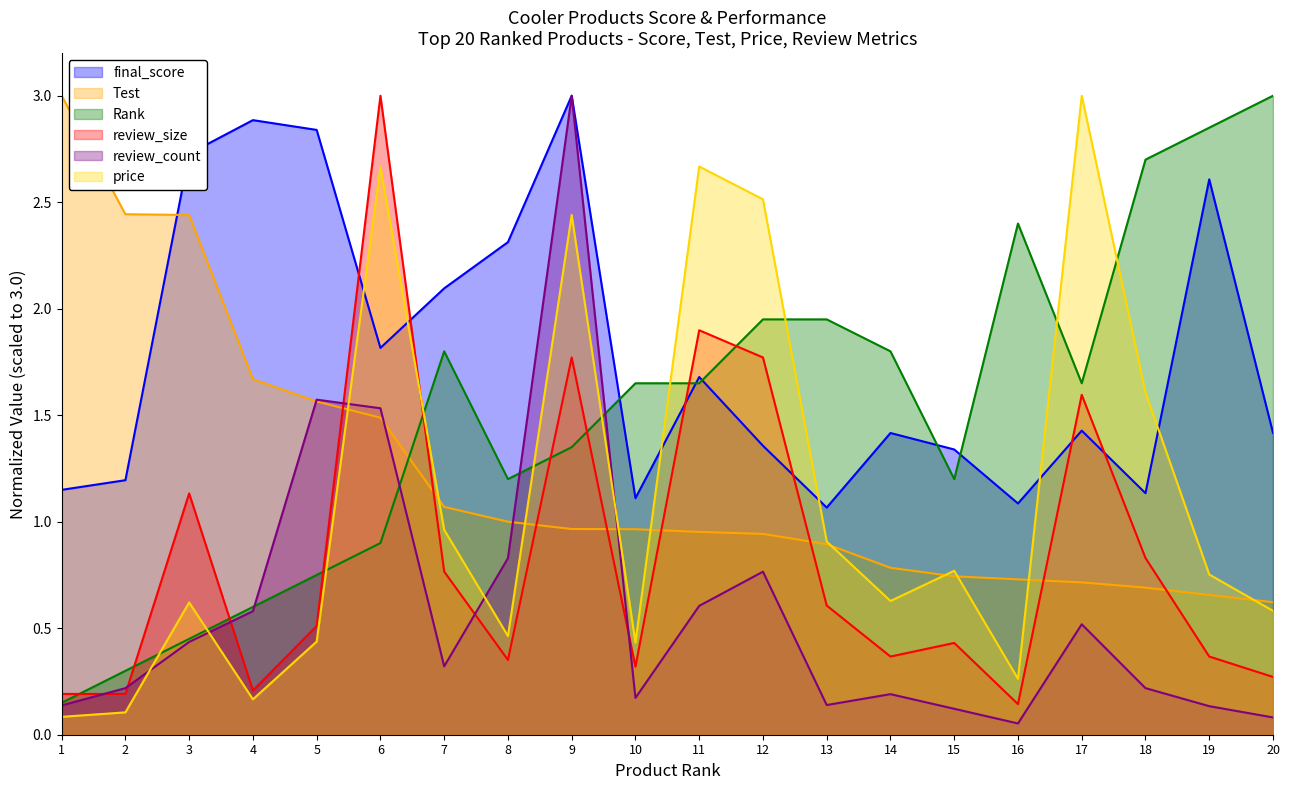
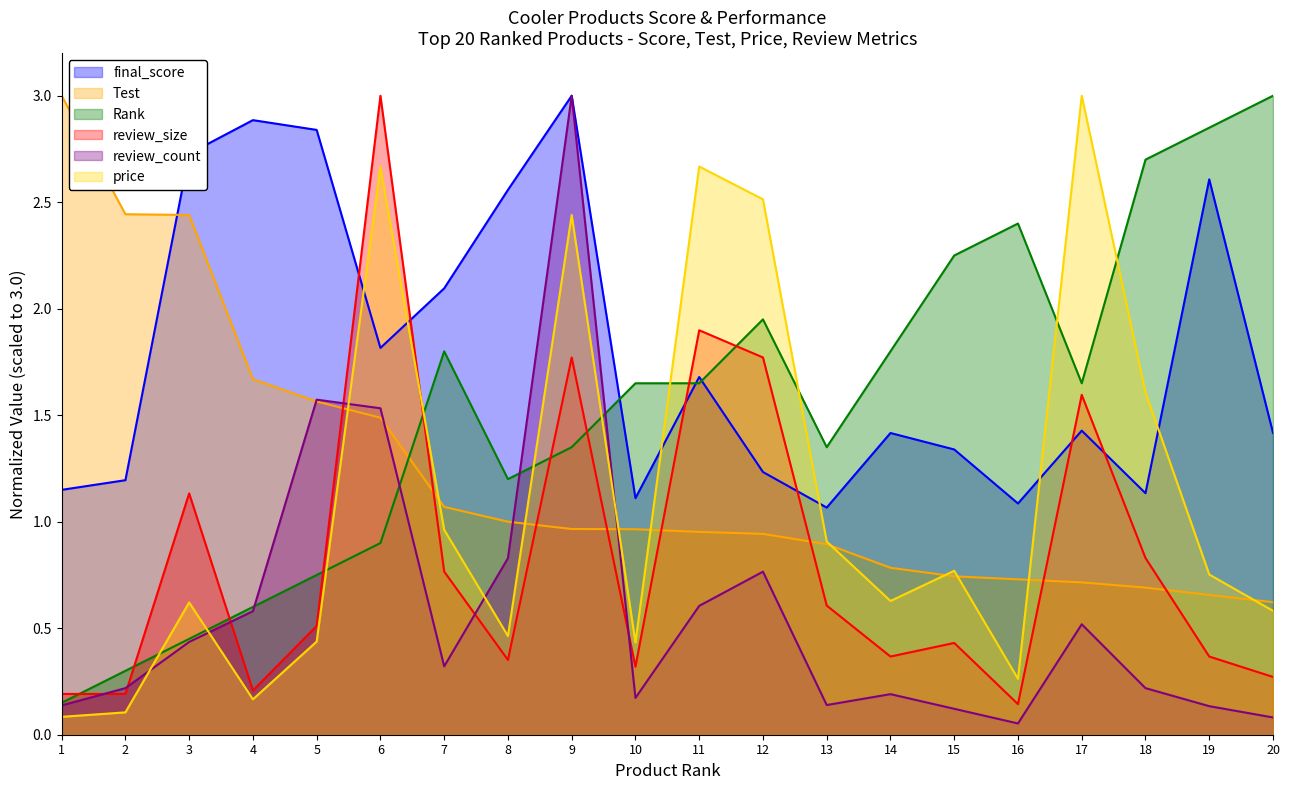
final_score, 8: 2.31 -> 2.56
final_score, 12: 1.36 -> 1.23
Rank, 13: 1.95 -> 1.35
Rank, 15: 1.20 -> 2.25
